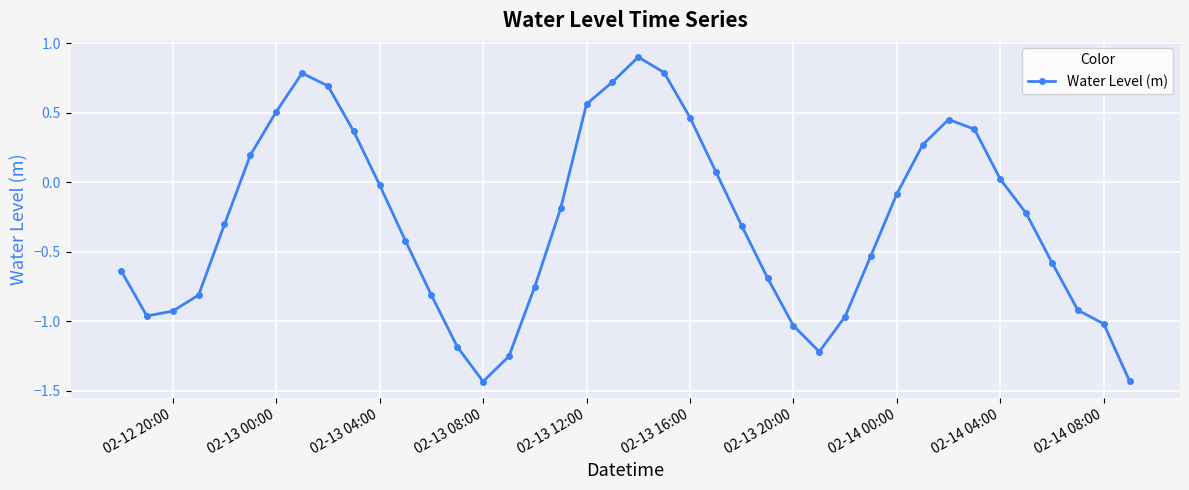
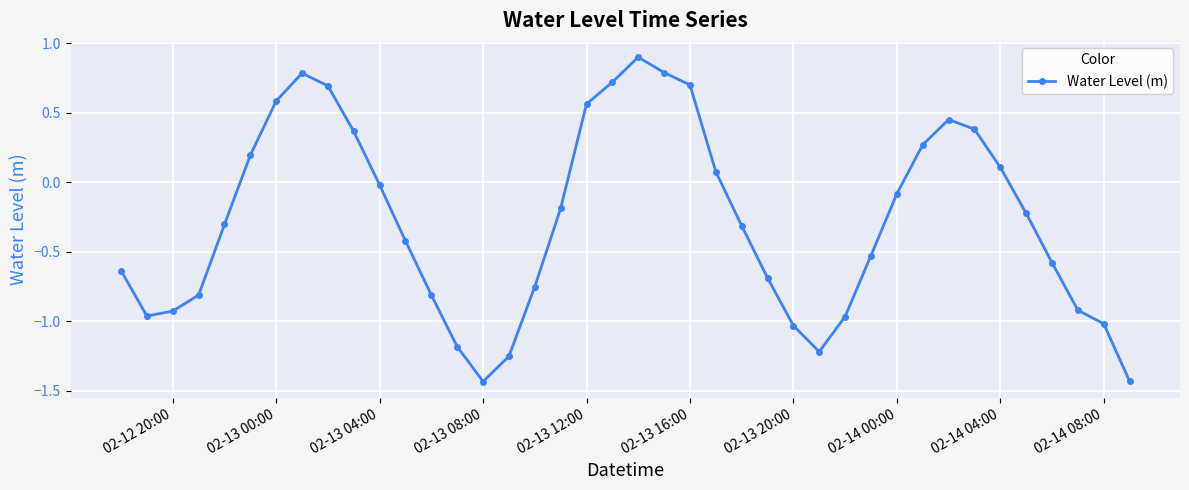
02-13 00:00: 0.51 -> 0.59
02-13 16:00: 0.47 -> 0.70
02-14 04:00: 0.02 -> 0.11
